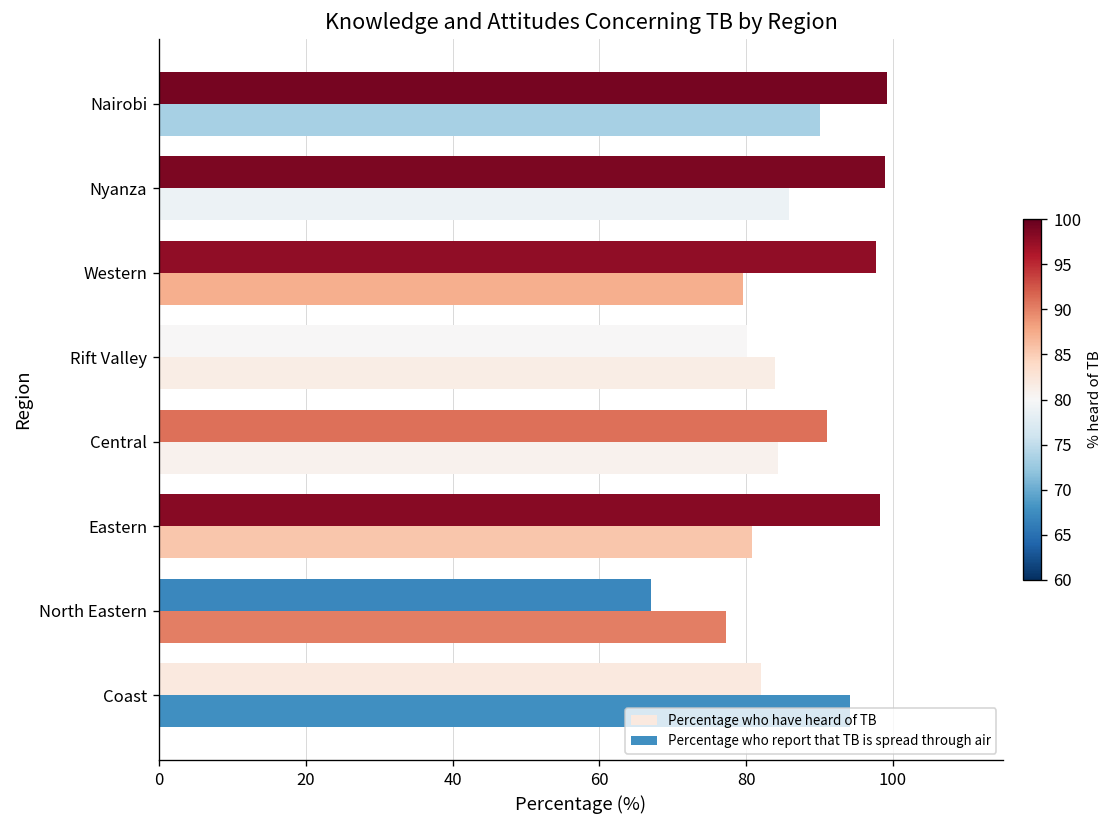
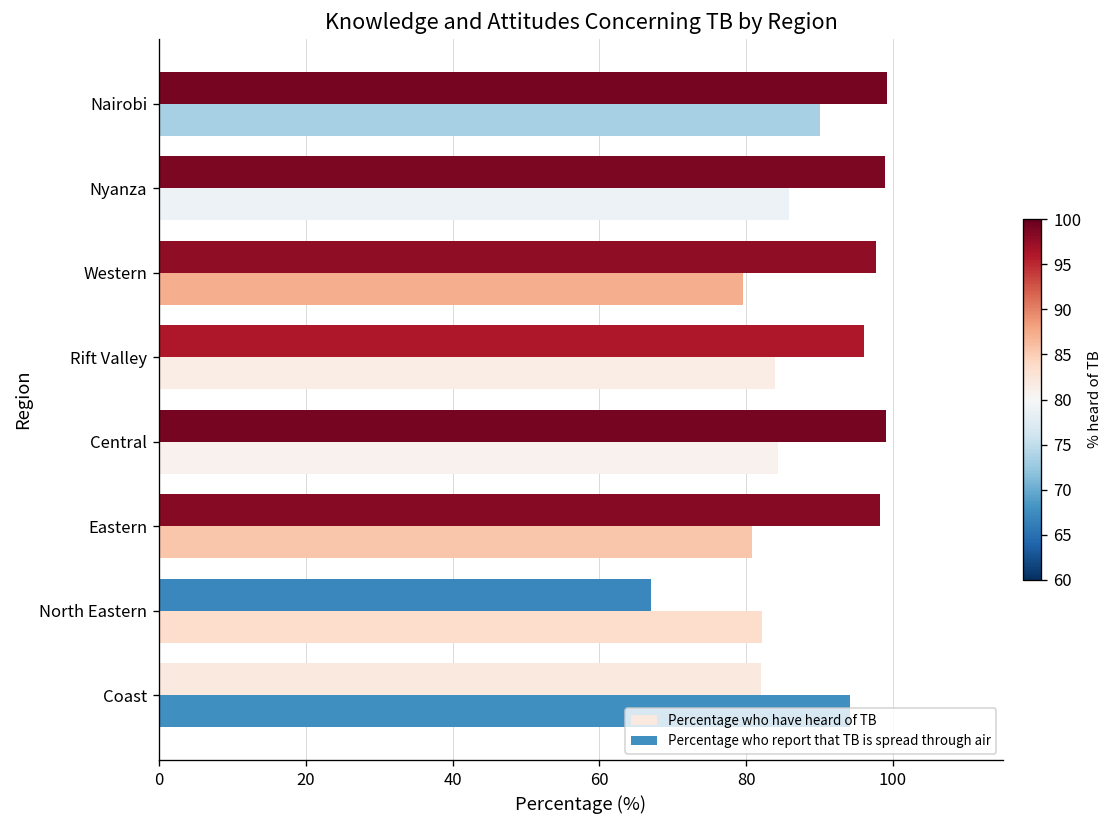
Percentage who have heard of TB, Rift Valley: 80 -> 96
Percentage who have heard of TB, Central: 91 -> 99
Percentage who report that TB is spread through air, North Eastern: 77 -> 82
